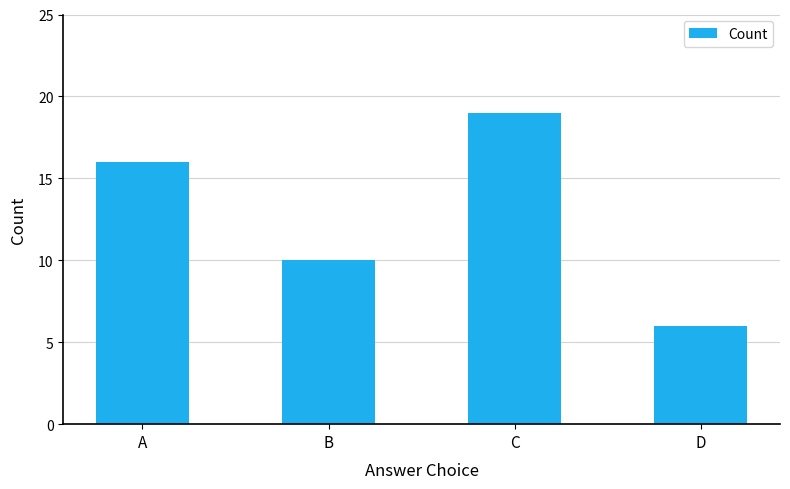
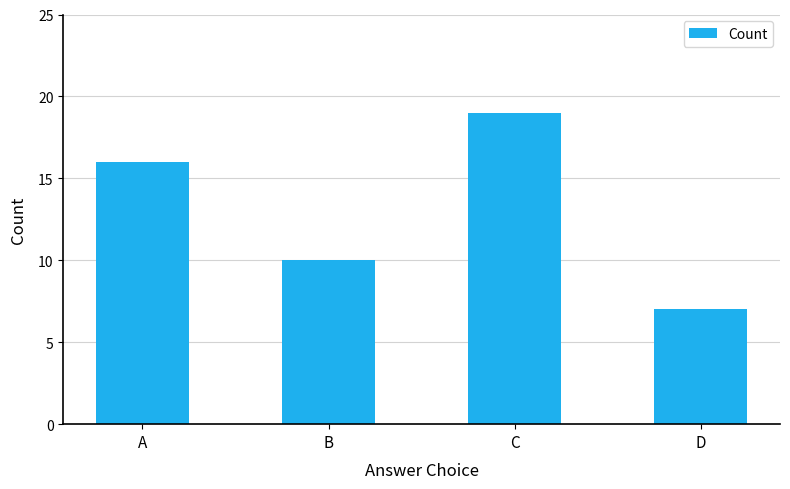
D: 6 -> 7
